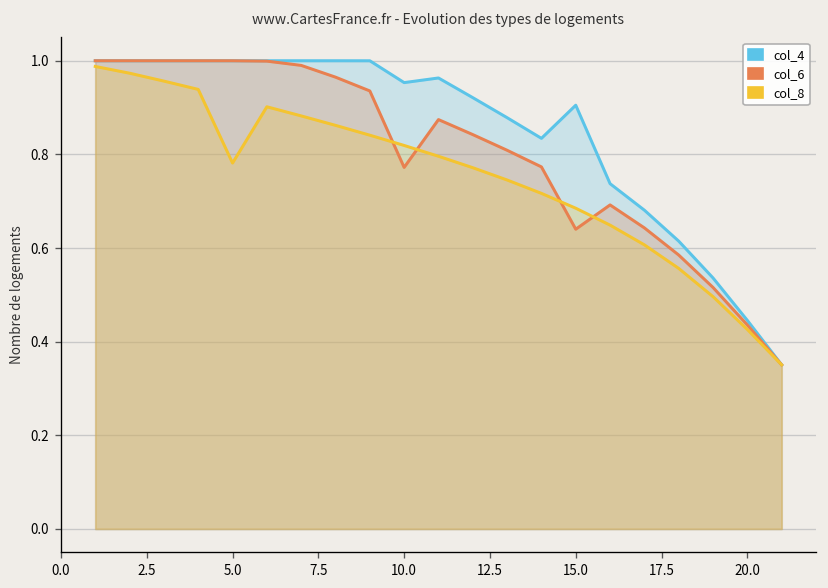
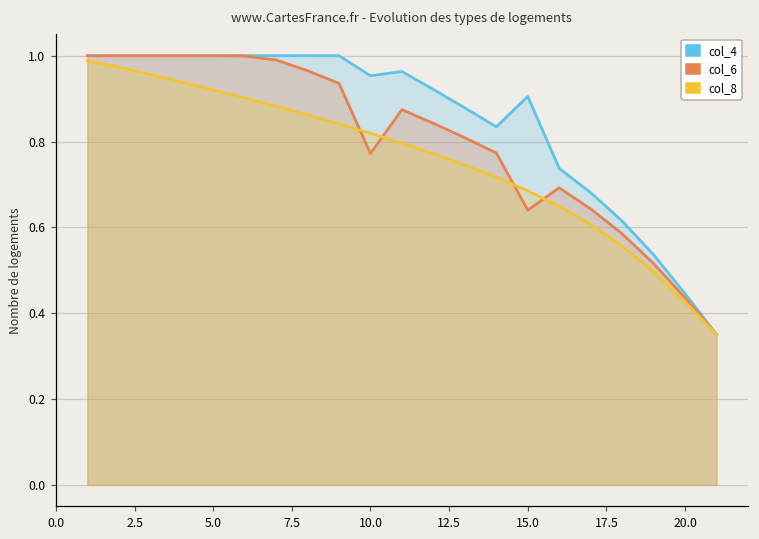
col_8, 5.0: 0.78 -> 0.92
